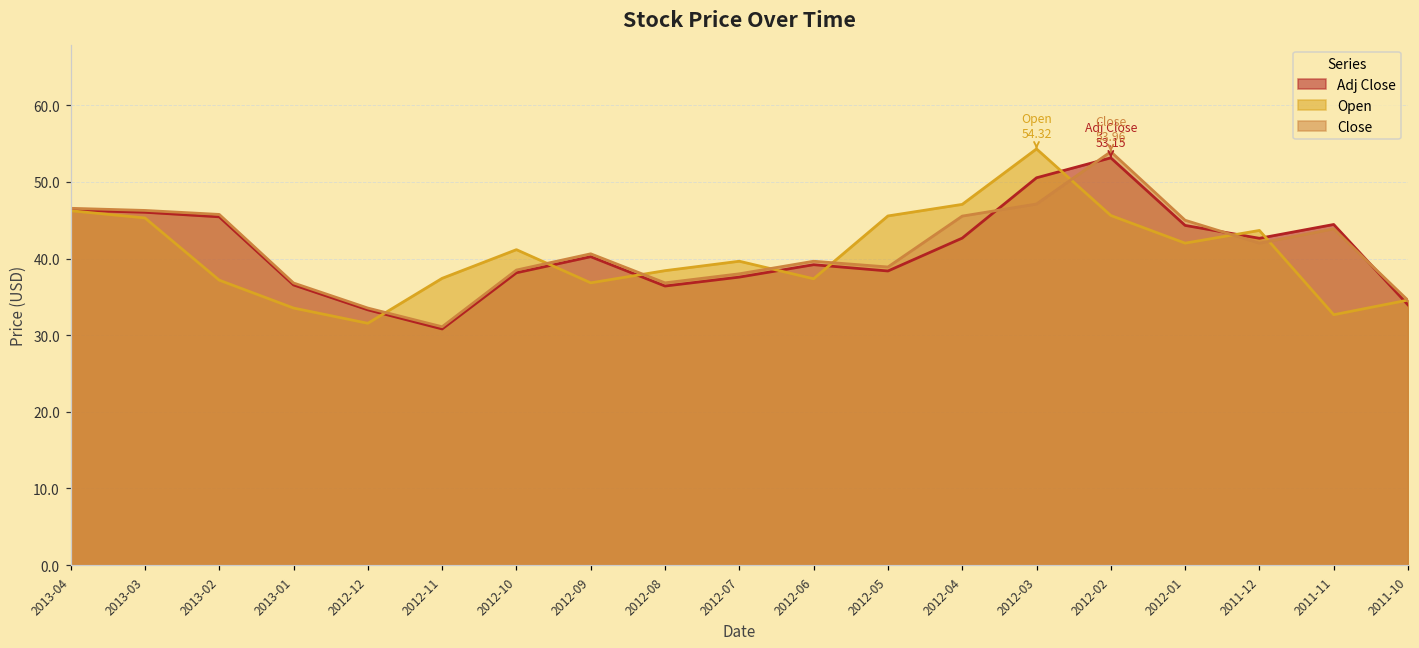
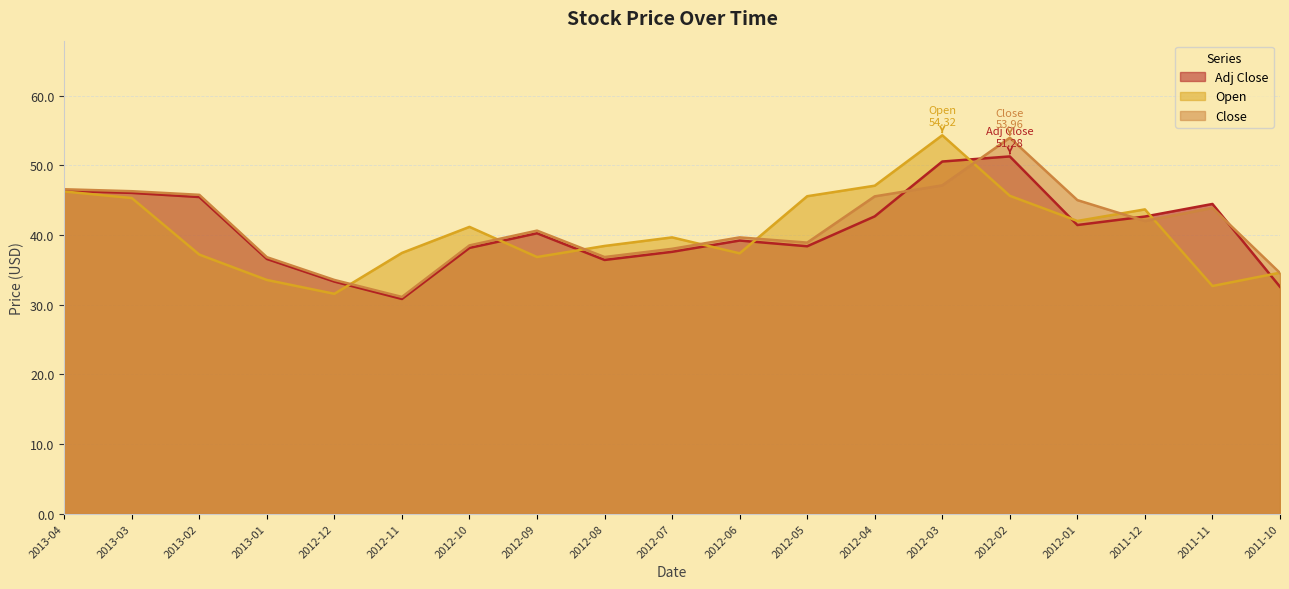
Adj Close, 2012-02: 53.15 -> 51.28
Adj Close, 2012-01: 44 -> 41
Adj Close, 2011-10: 34 -> 33
